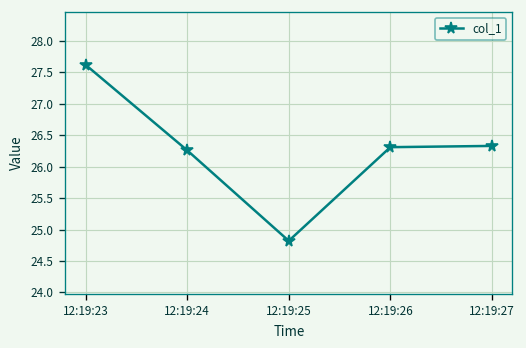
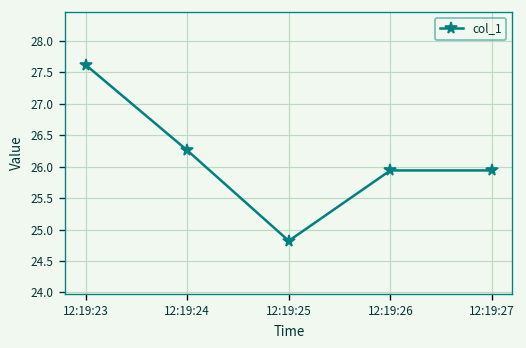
12:19:26: 26.3 -> 25.9
12:19:27: 26.3 -> 25.9
